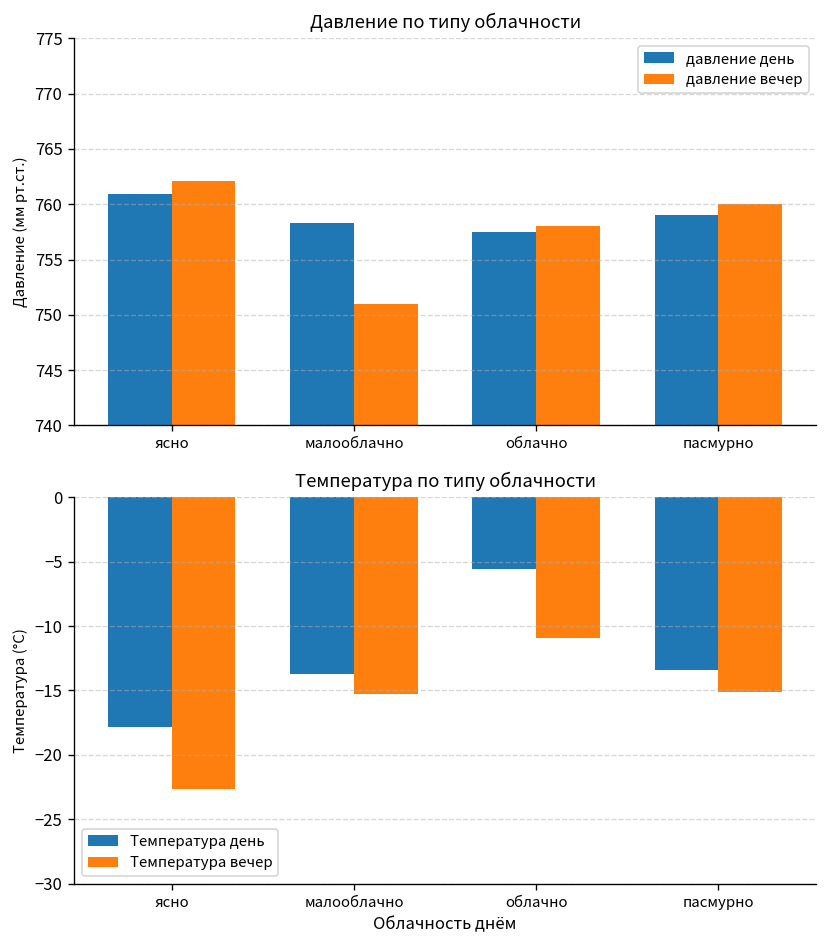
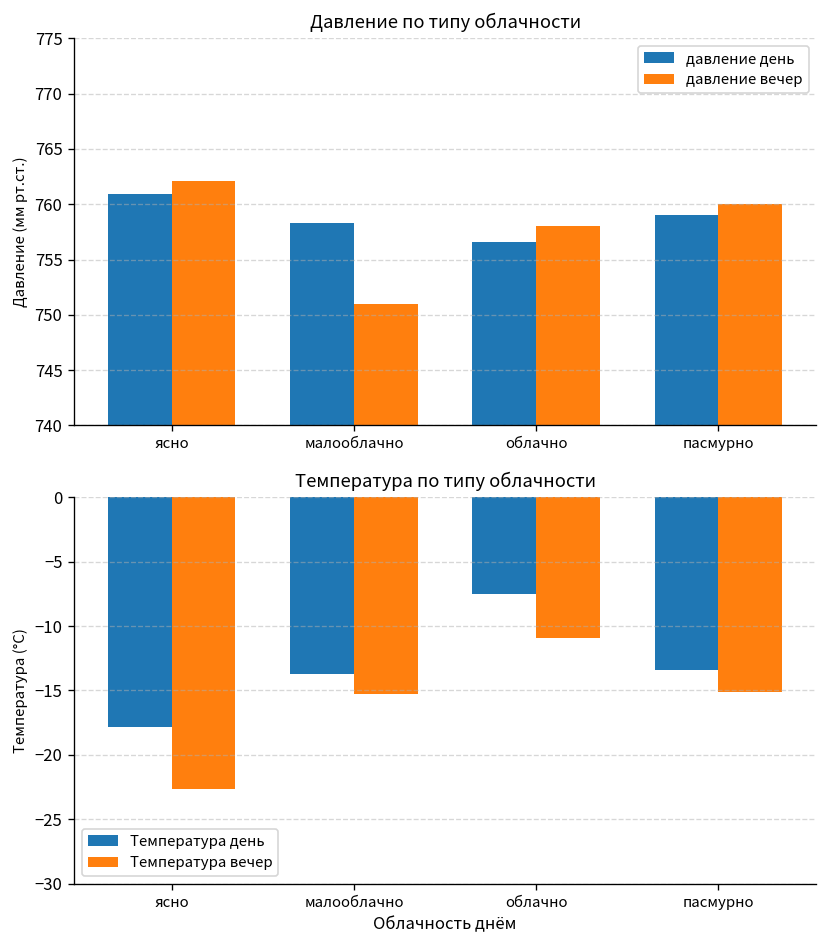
Давление по типу облачности, давление день, облачно: 758 -> 757
Температура по типу облачности, Температура день, облачно: -5.6 -> -7.5
